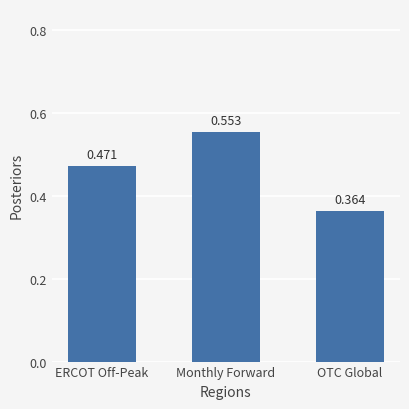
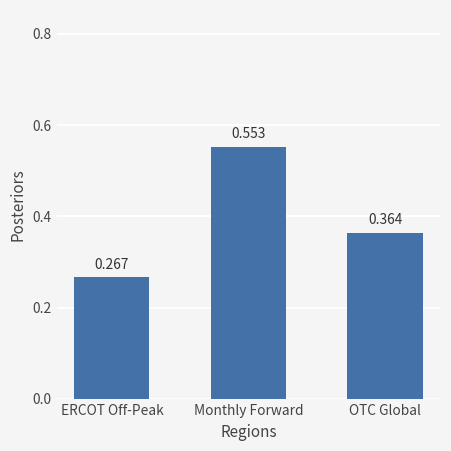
ERCOT Off-Peak: 0.471 -> 0.267
